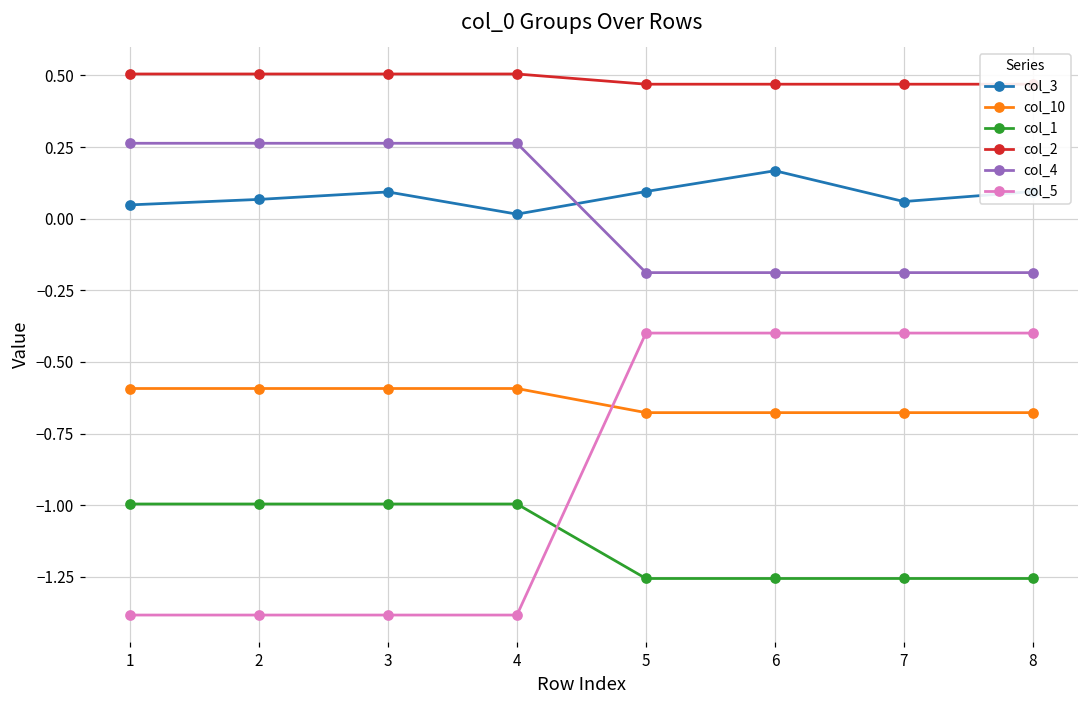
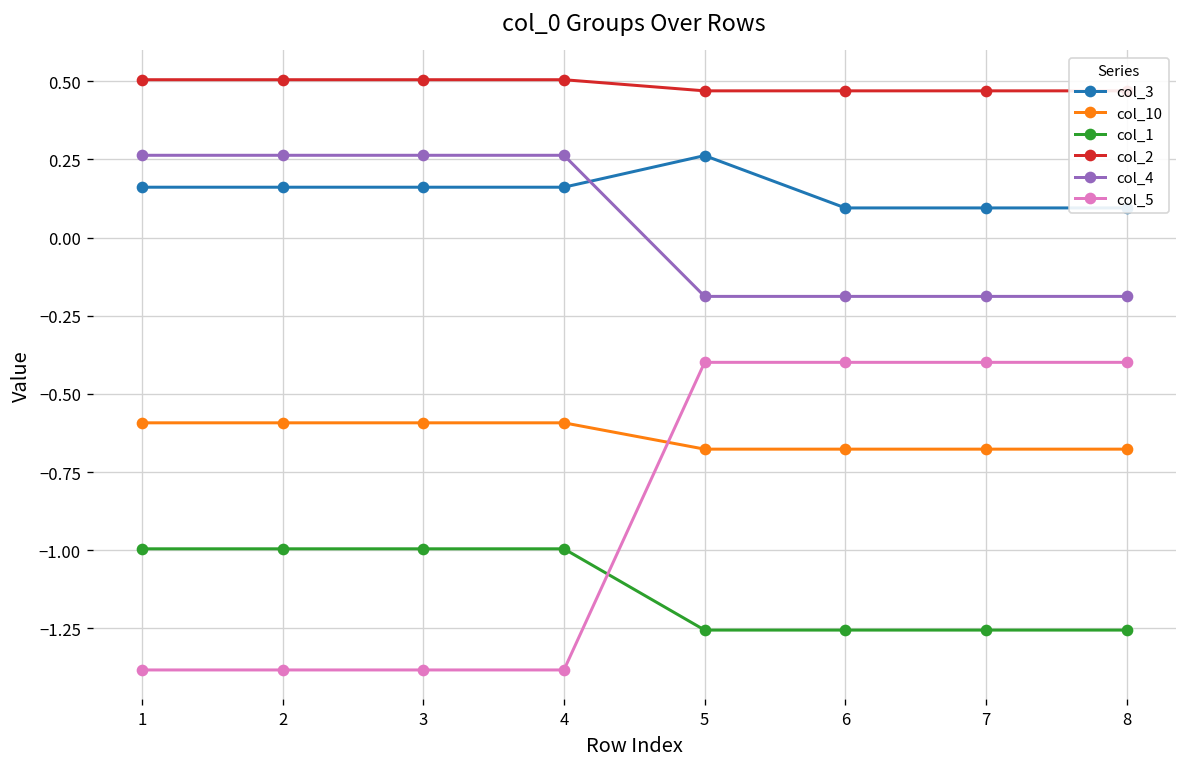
col_3, 1: 0.05 -> 0.16
col_3, 2: 0.07 -> 0.16
col_3, 3: 0.09 -> 0.16
col_3, 4: 0.02 -> 0.16
col_3, 5: 0.09 -> 0.26
col_3, 6: 0.17 -> 0.09
col_3, 7: 0.06 -> 0.09
